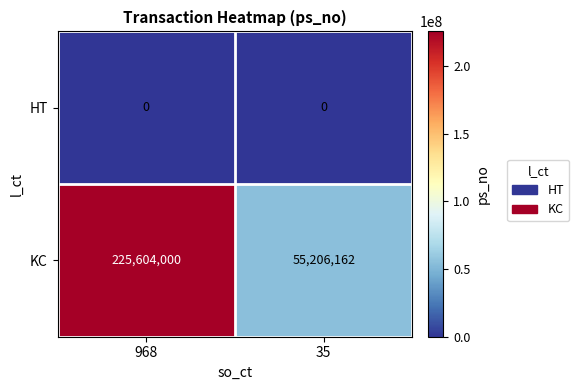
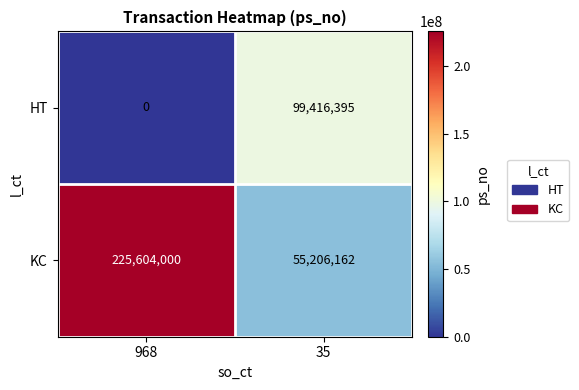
HT, 35: 0 -> 99,416,395
